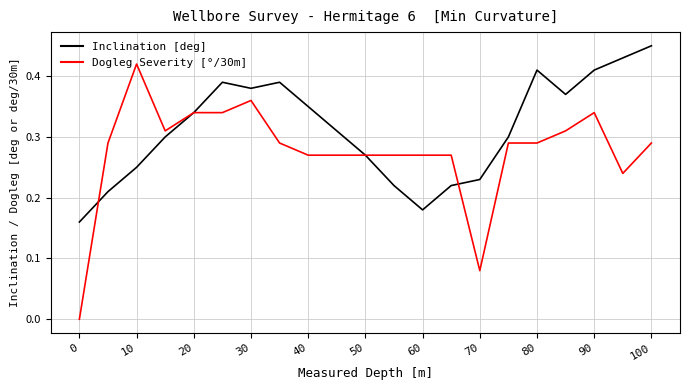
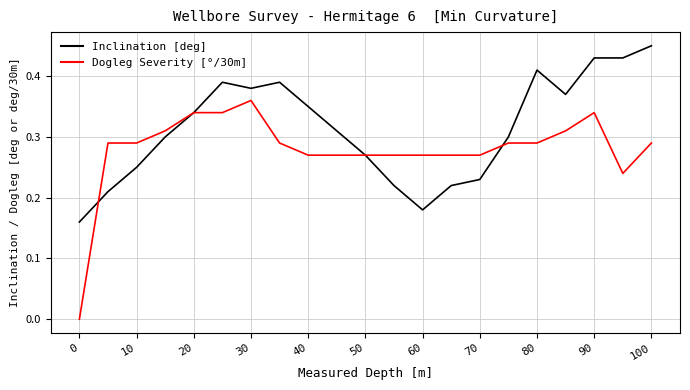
Dogleg Severity [°/30m], 10: 0.42 -> 0.29
Dogleg Severity [°/30m], 70: 0.08 -> 0.27
Inclination [deg], 90: 0.41 -> 0.43
